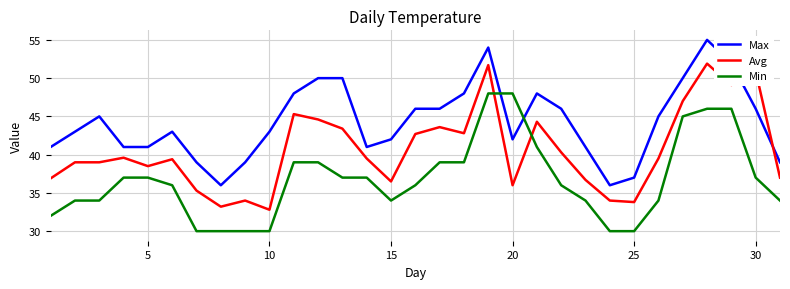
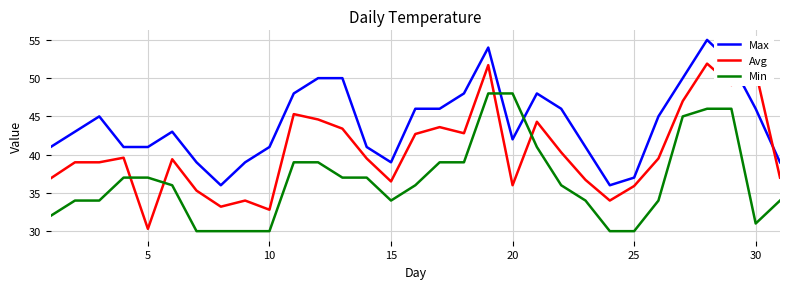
Avg, 5: 39 -> 30
Max, 10: 43 -> 41
Max, 15: 42 -> 39
Avg, 25: 34 -> 36
Min, 30: 37 -> 31
